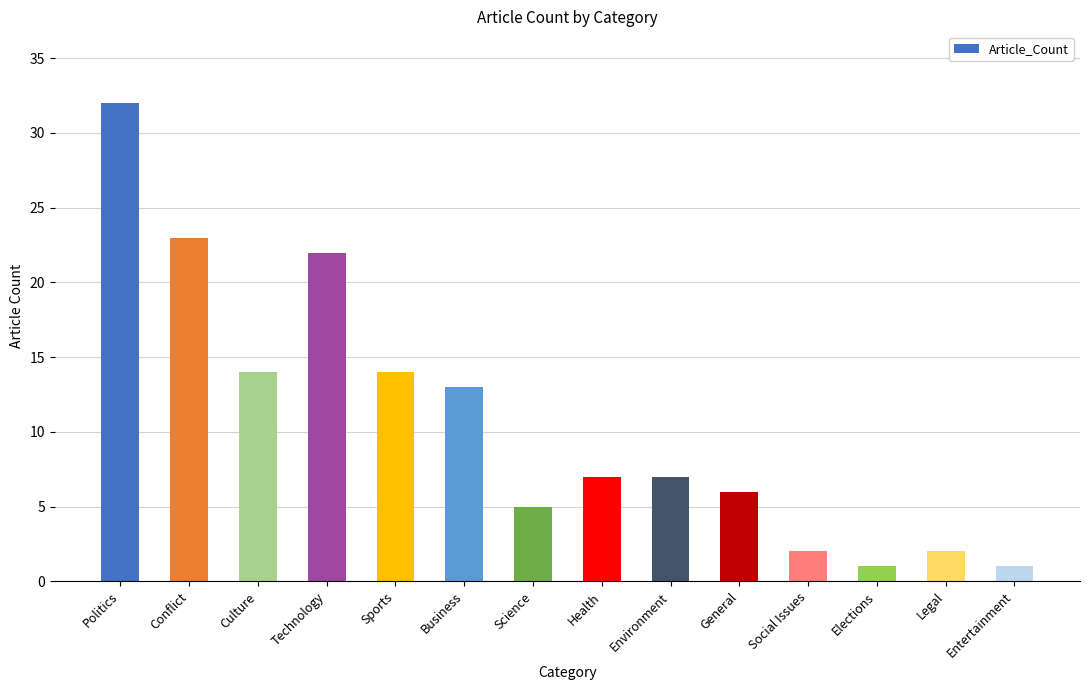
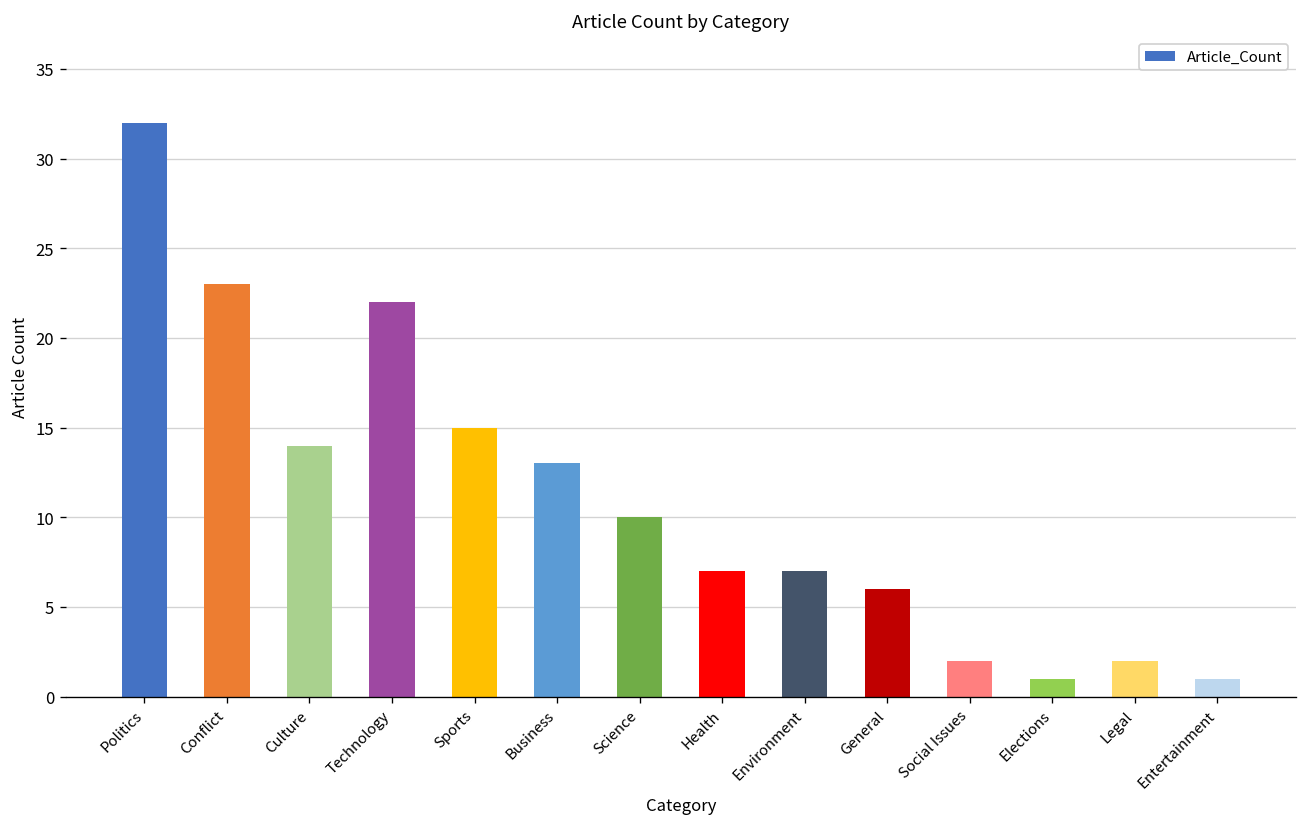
Sports: 14 -> 15
Science: 5 -> 10
